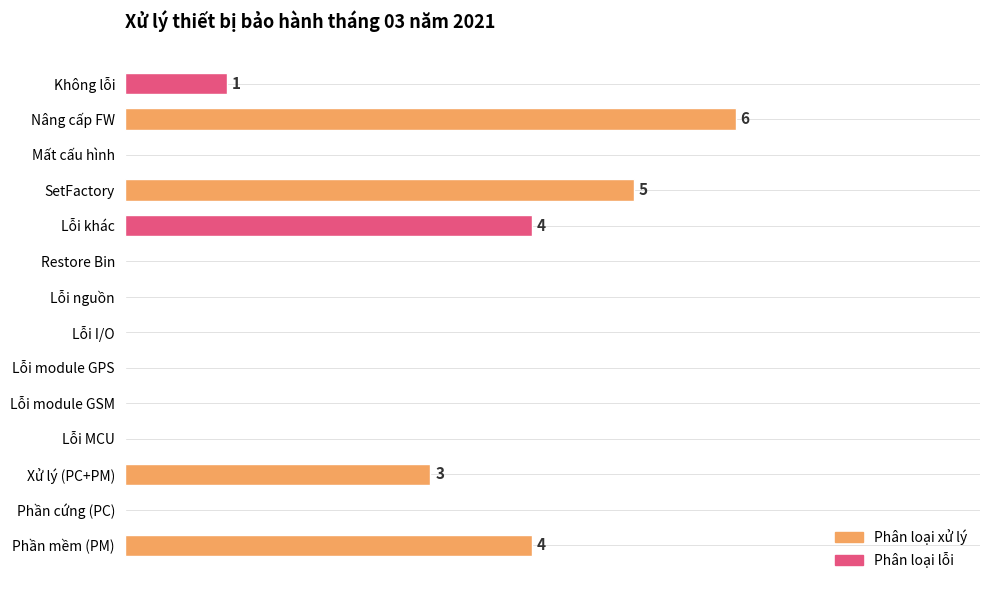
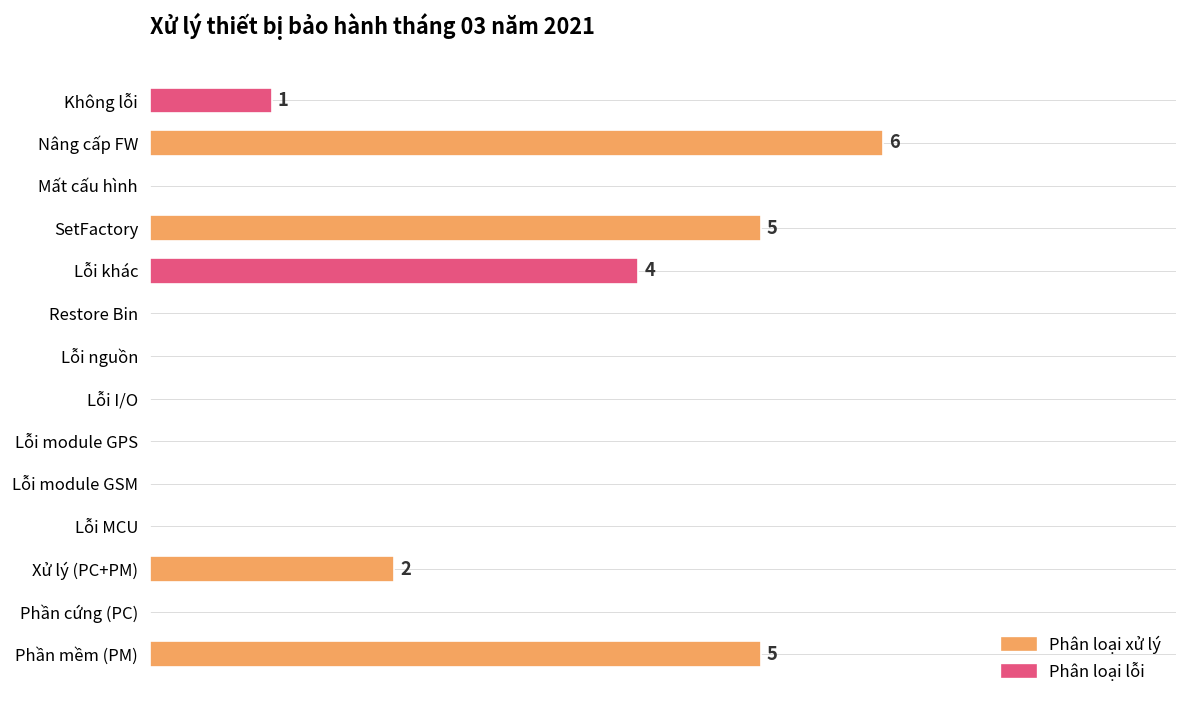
Xử lý (PC+PM): 3 -> 2
Phần mềm (PM): 4 -> 5
